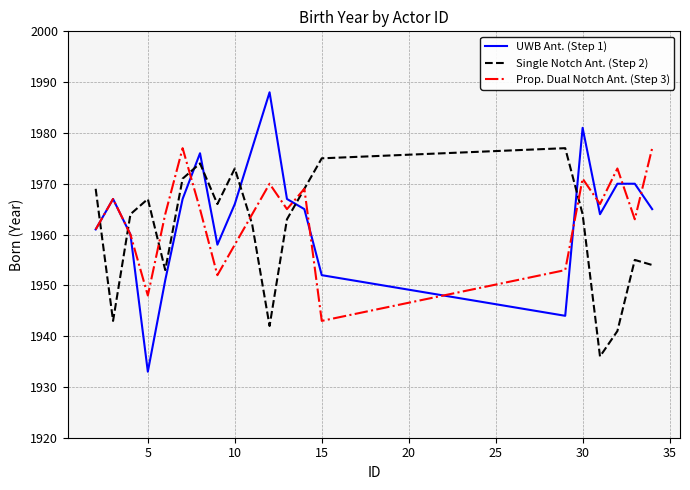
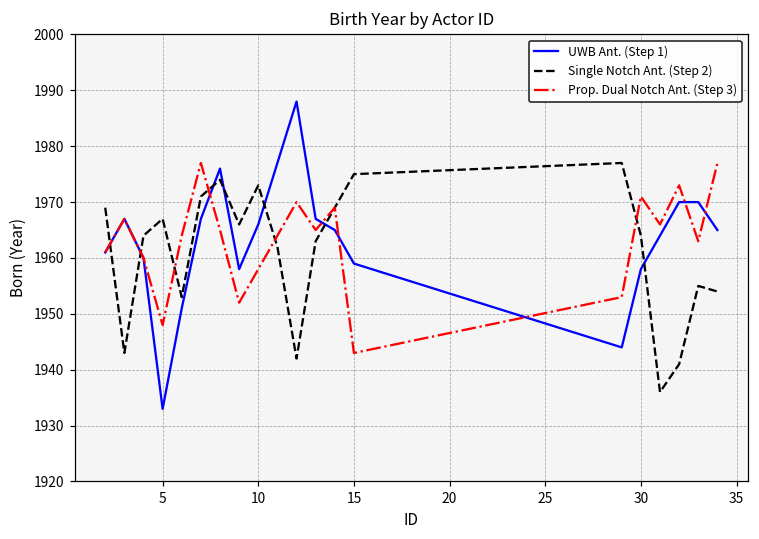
UWB Ant. (Step 1), 15: 1952 -> 1959
UWB Ant. (Step 1), 30: 1981 -> 1958
